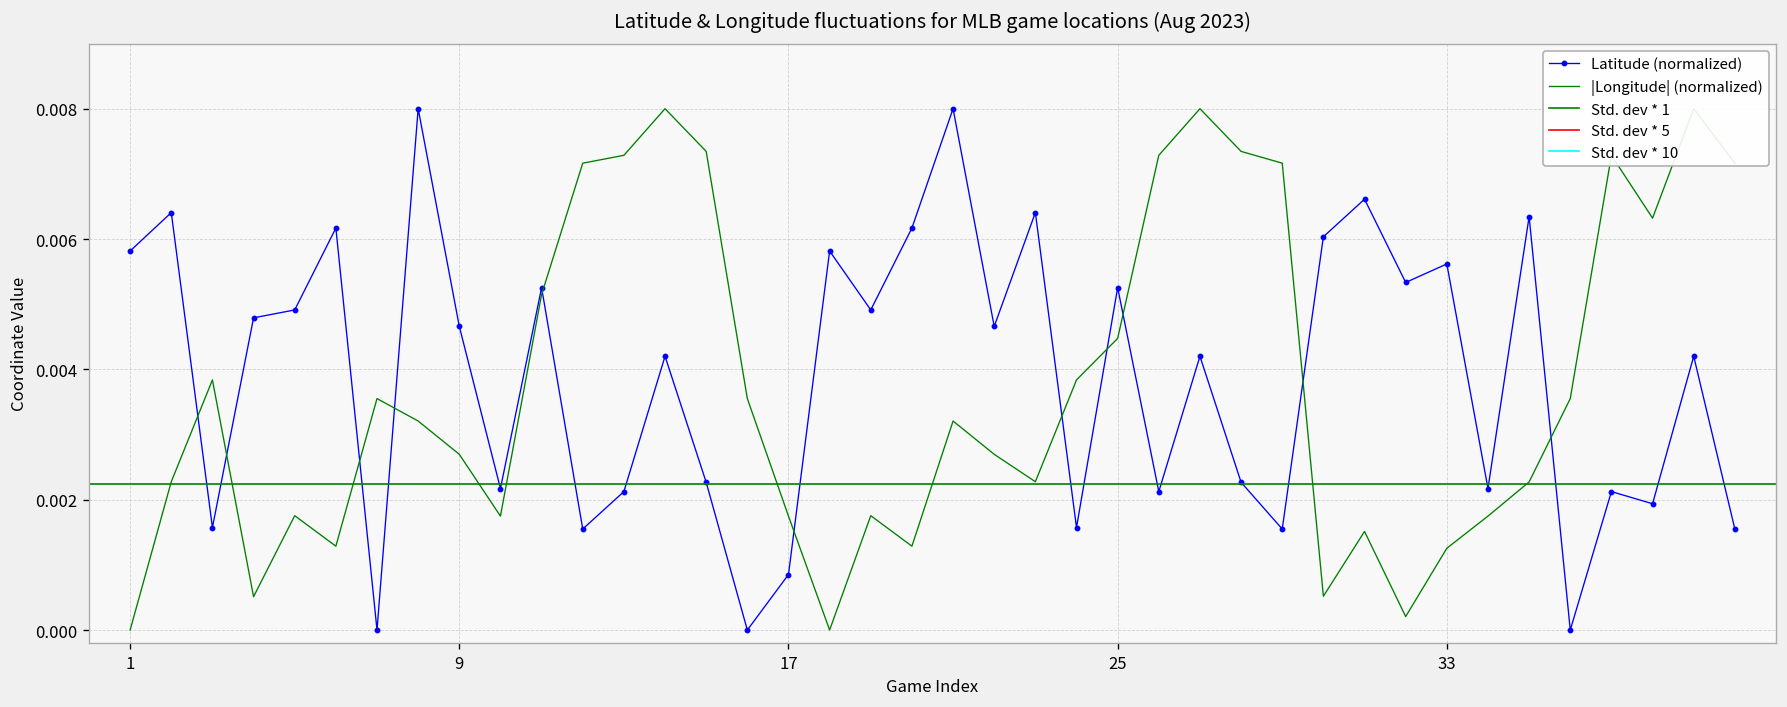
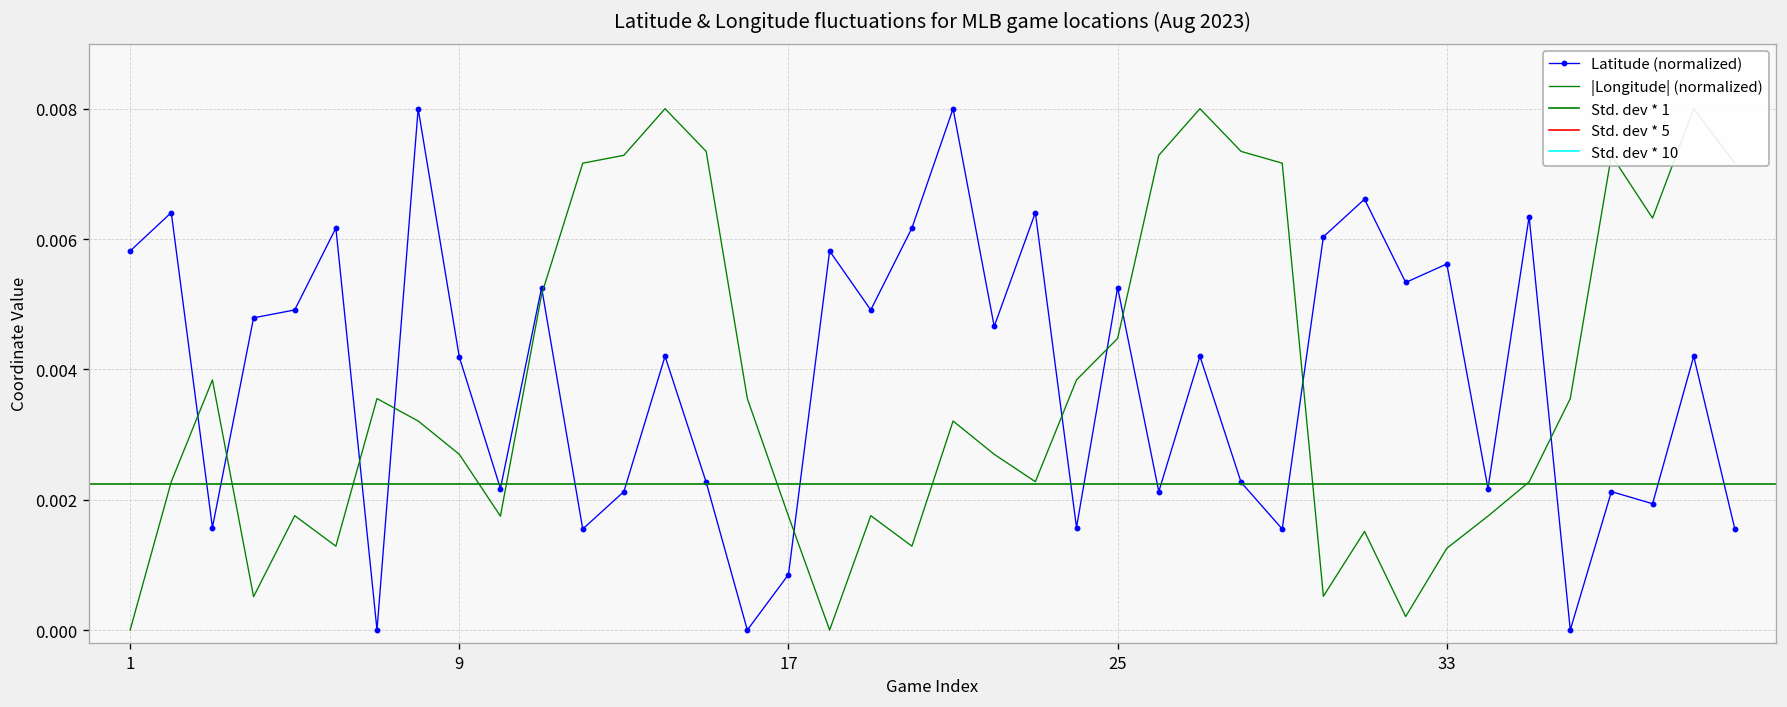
Latitude (normalized), 9: 0.0047 -> 0.0042
